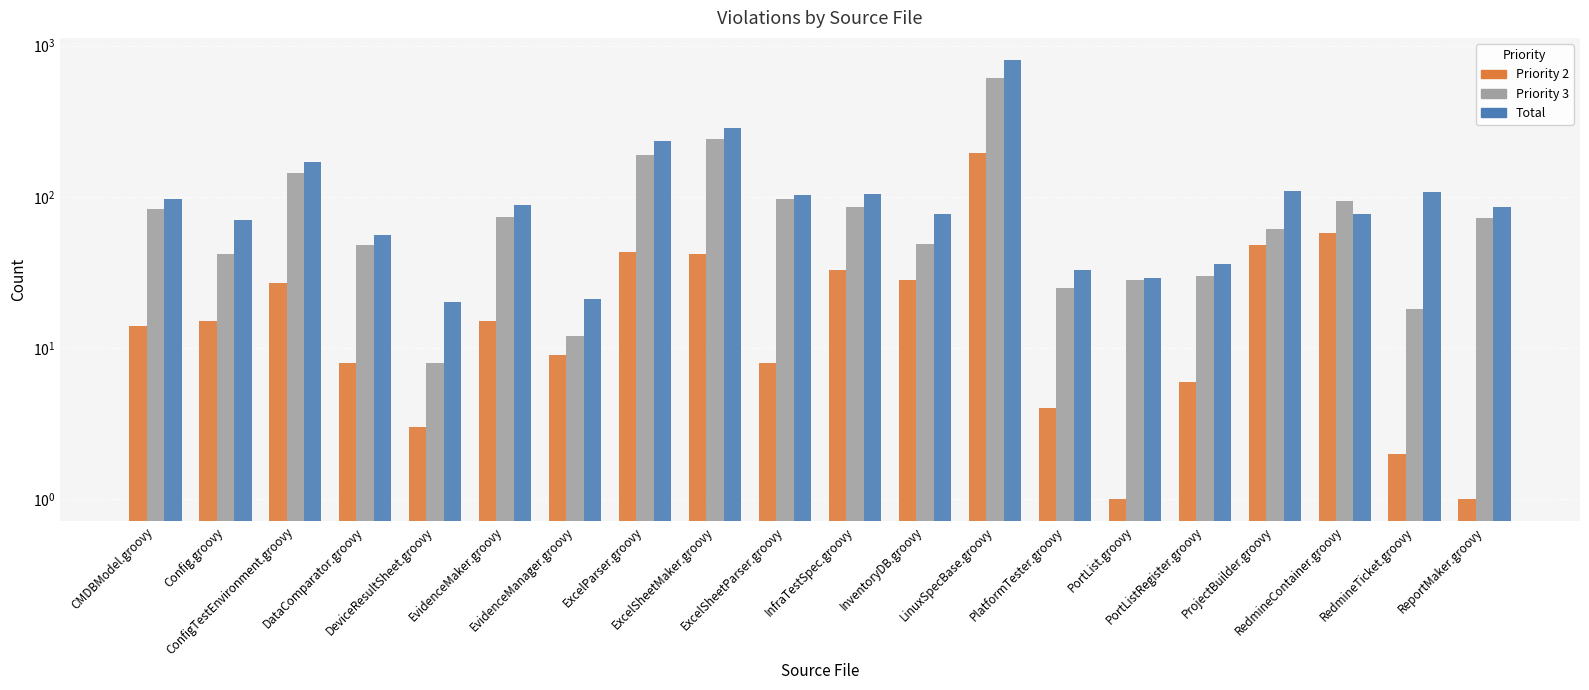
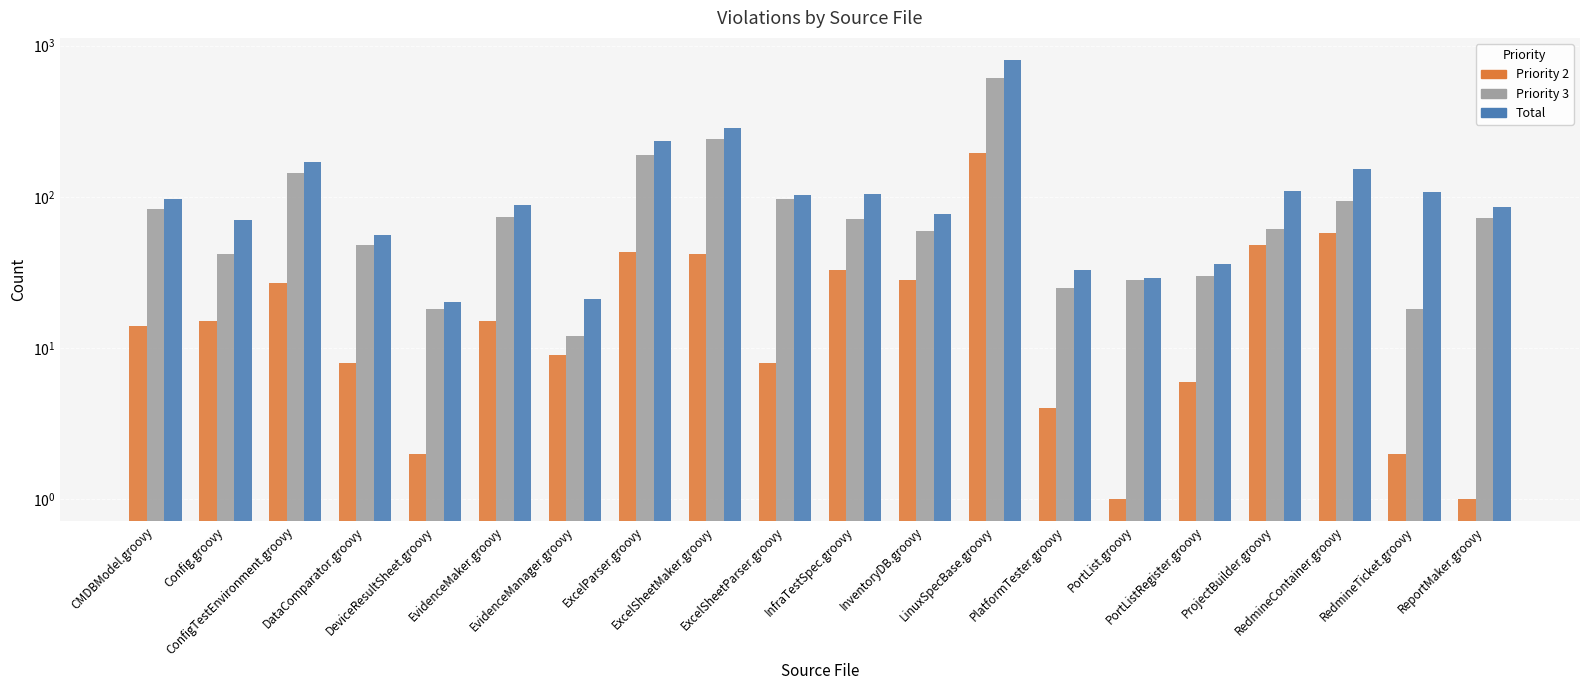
Priority 2, DeviceResultSheet.groovy: 3 -> 2
Priority 3, DeviceResultSheet.groovy: 8 -> 18
Priority 3, InfraTestSpec.groovy: 90 -> 70
Priority 3, InventoryDB.groovy: 49 -> 59
Total, RedmineContainer.groovy: 80 -> 150
